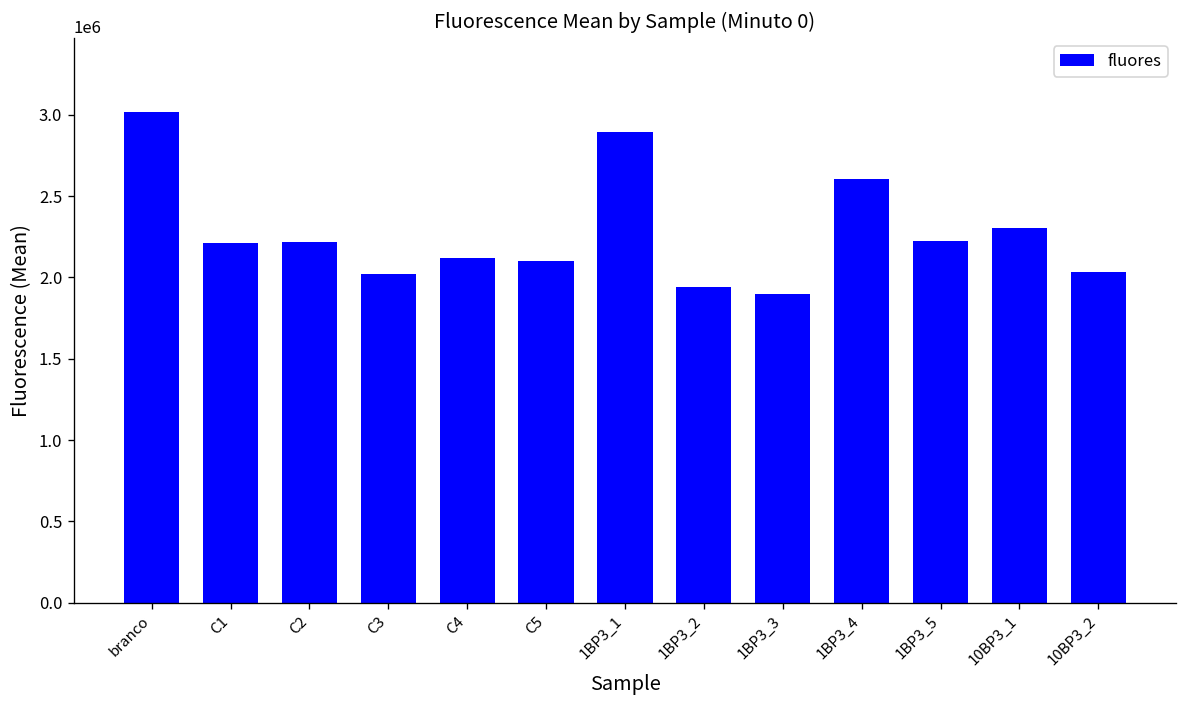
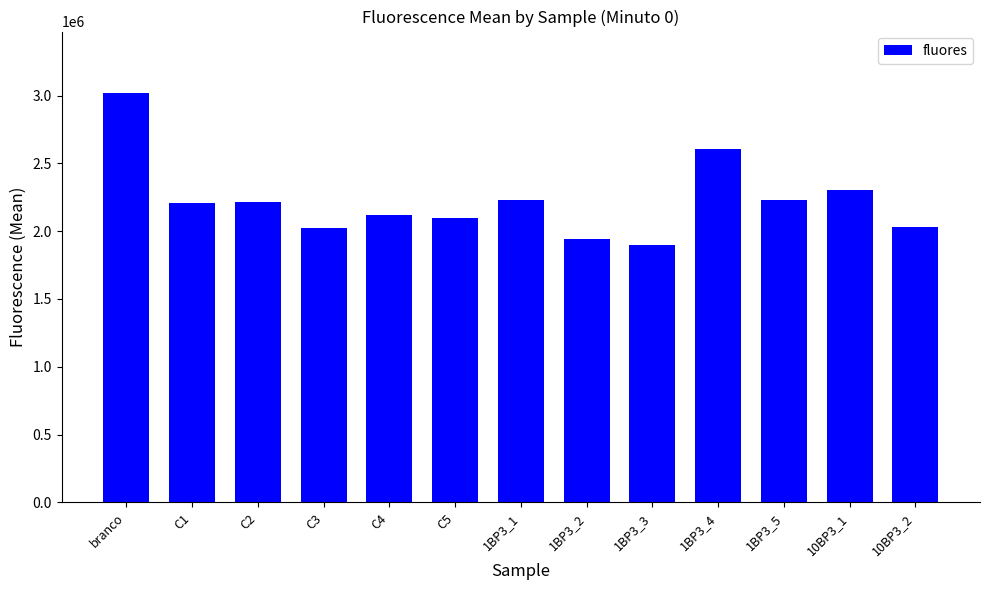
1BP3_1: 2900000 -> 2230000
